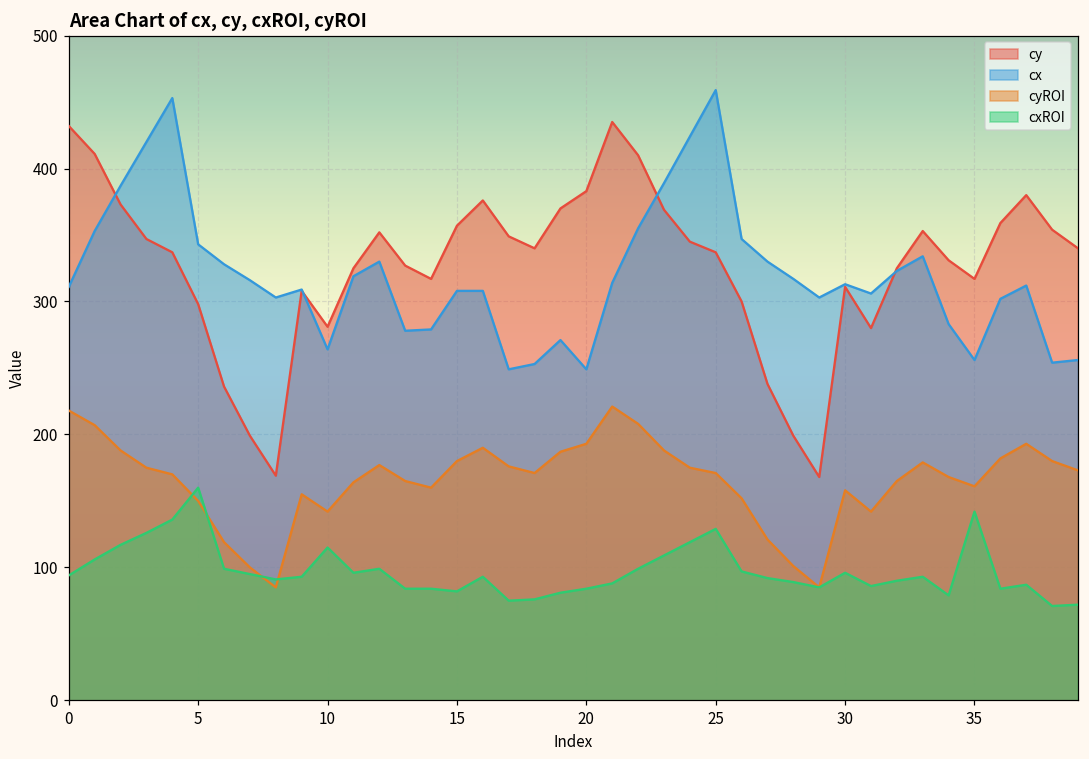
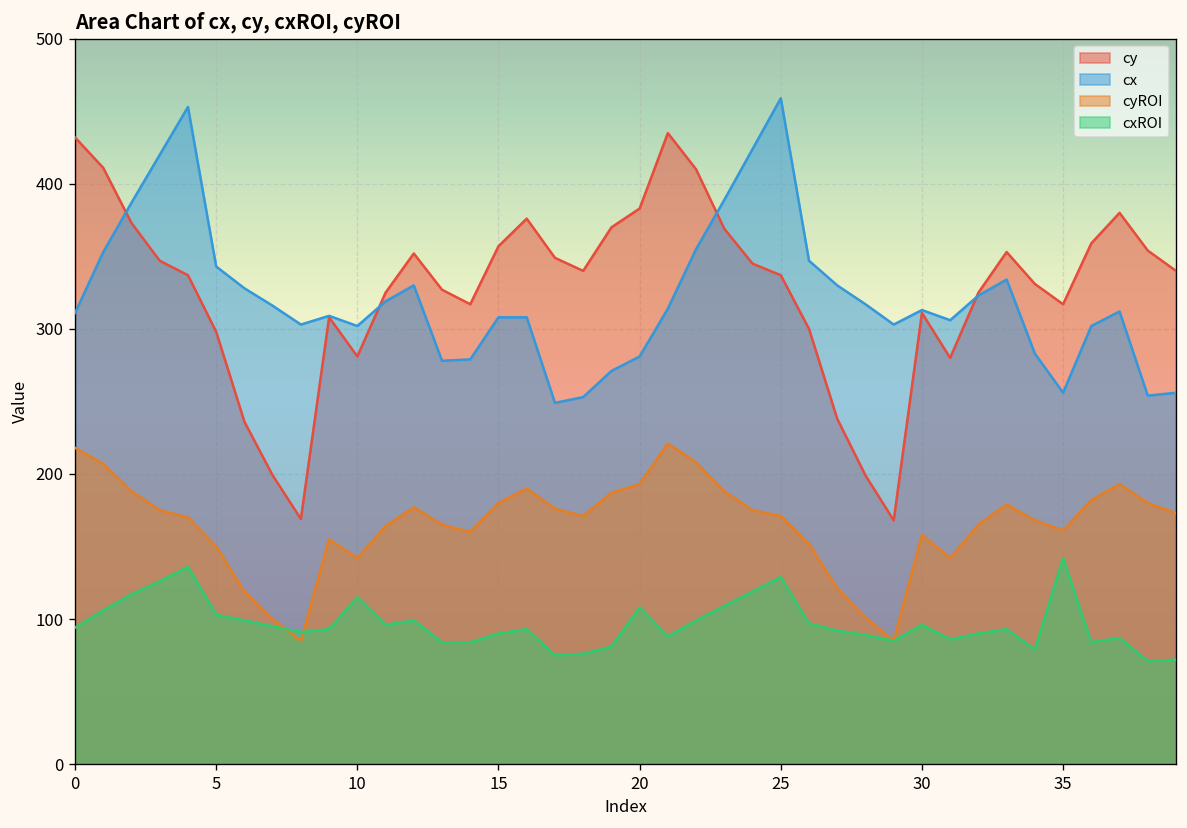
cxROI, 5: 160 -> 103
cx, 10: 264 -> 302
cxROI, 15: 82 -> 90
cx, 20: 249 -> 281
cxROI, 20: 84 -> 108
